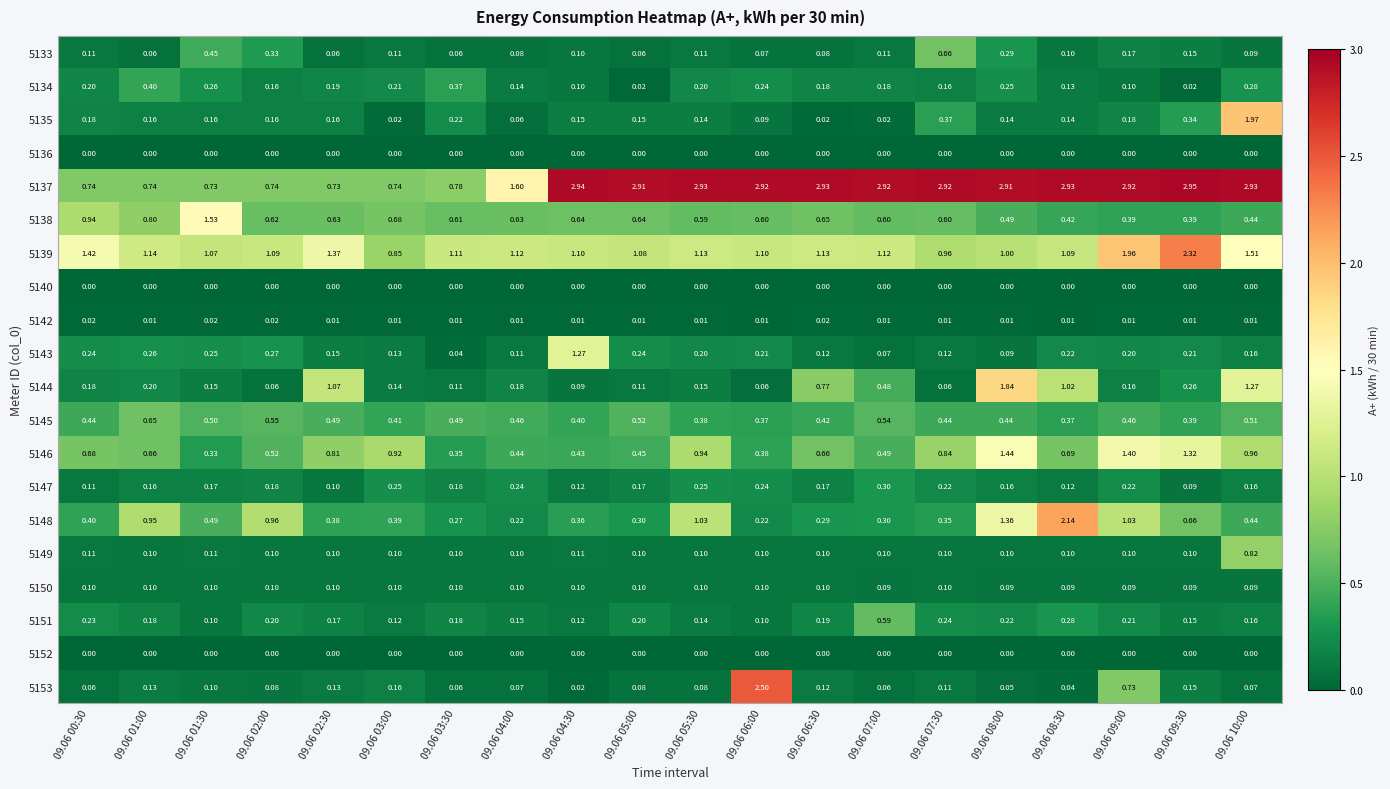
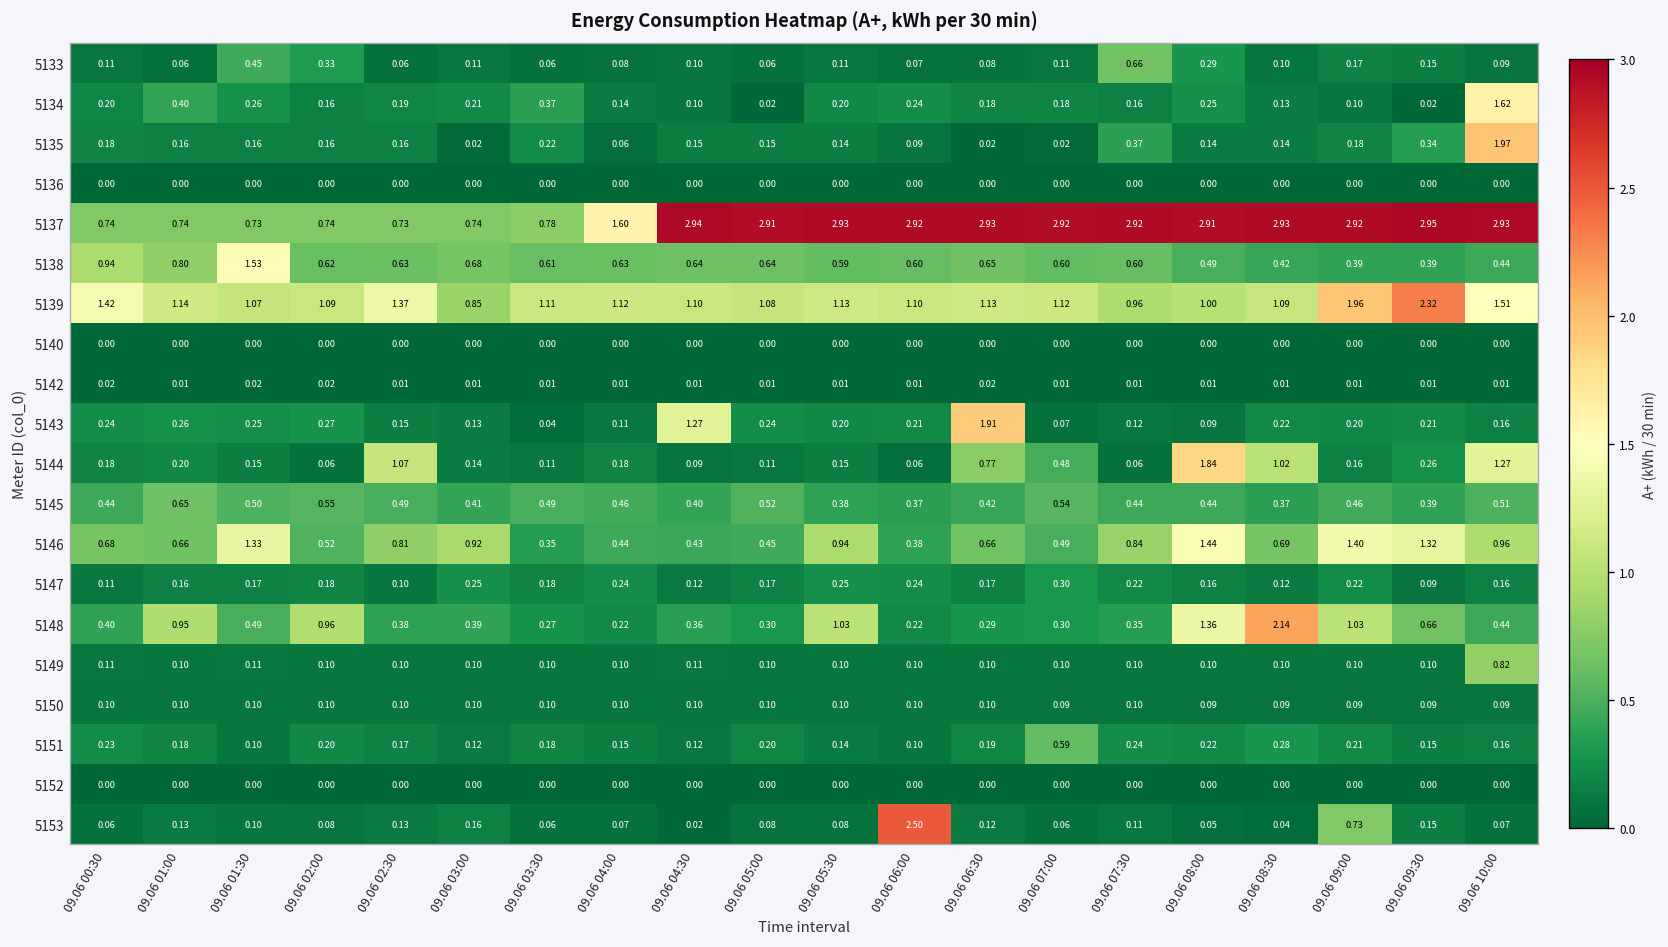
5134, 09.06 10:00: 0.28 -> 1.62
5143, 09.06 06:30: 0.12 -> 1.91
5146, 09.06 01:30: 0.33 -> 1.33
